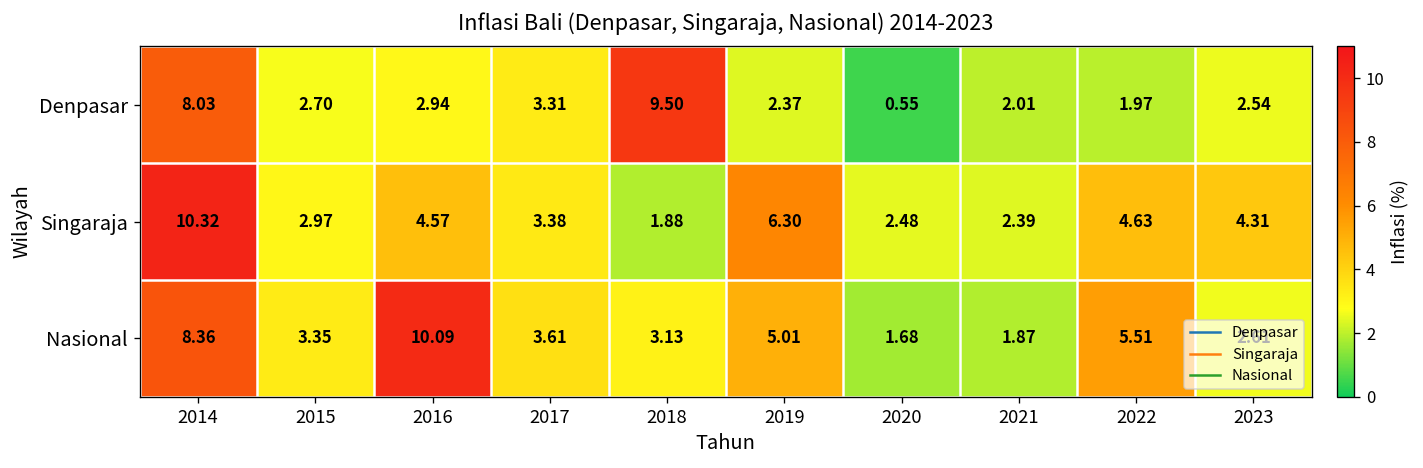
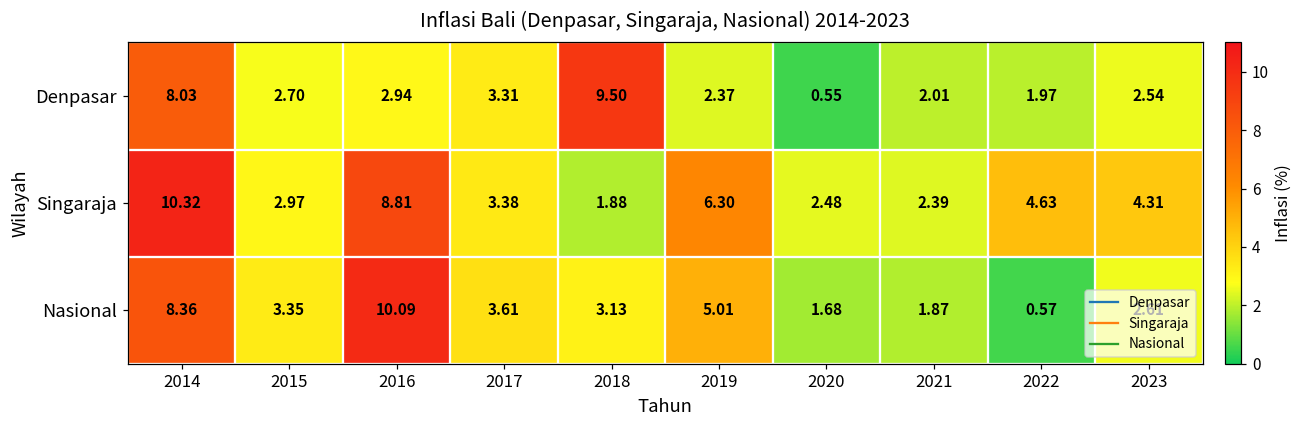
Singaraja, 2016: 4.57 -> 8.81
Nasional, 2022: 5.51 -> 0.57
